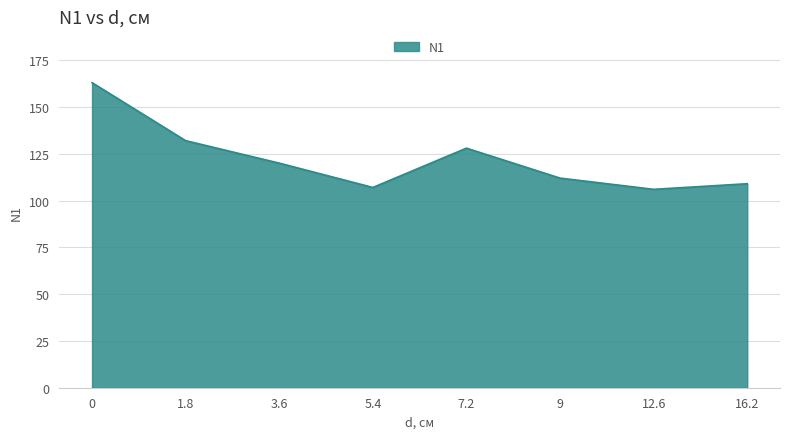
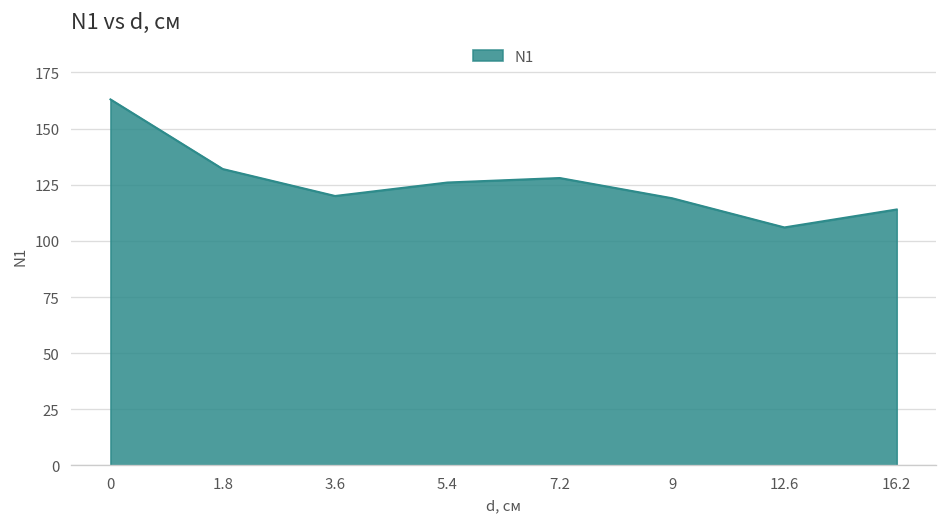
5.4: 107 -> 126
9: 112 -> 119
16.2: 109 -> 114
